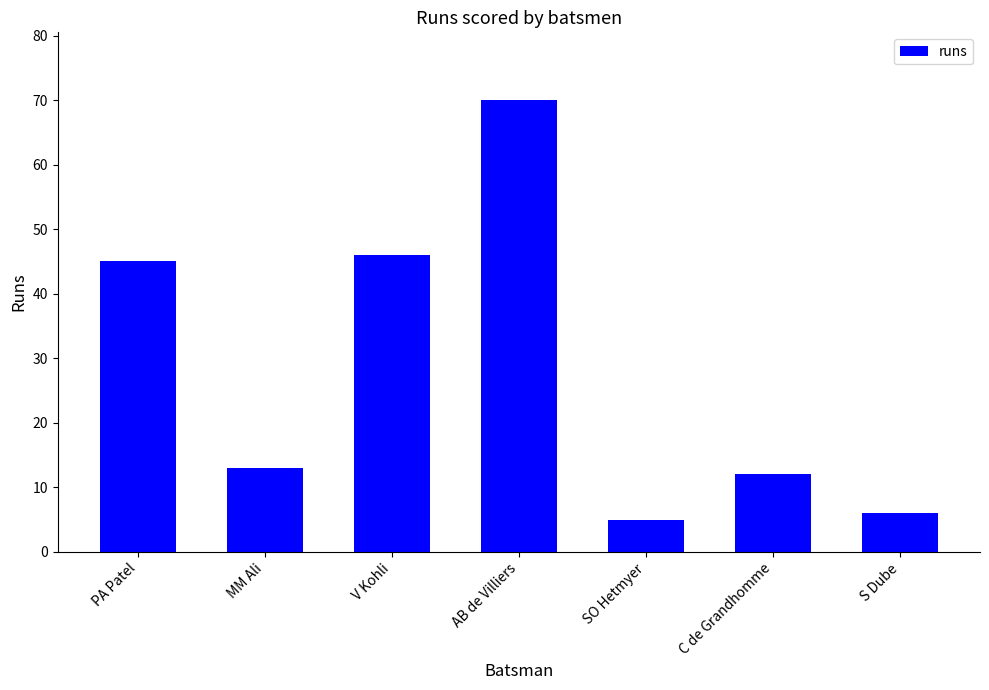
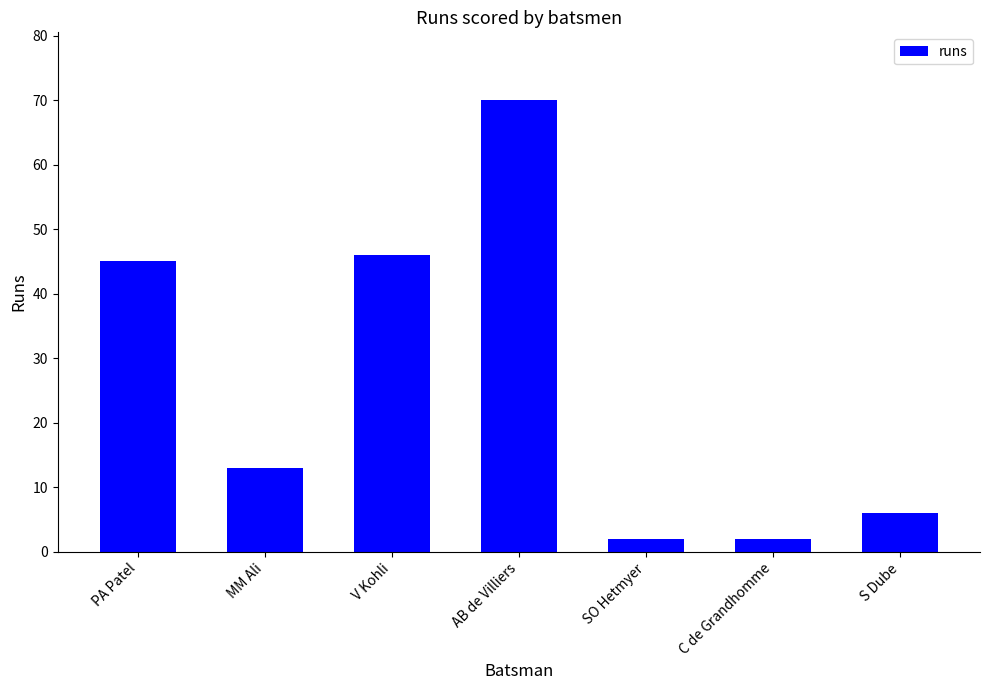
SO Hetmyer: 5 -> 2
C de Grandhomme: 12 -> 2
